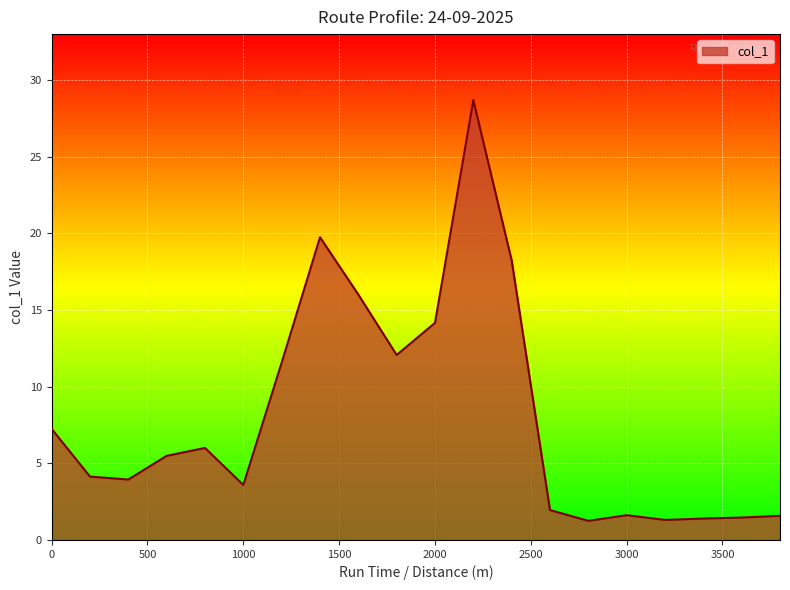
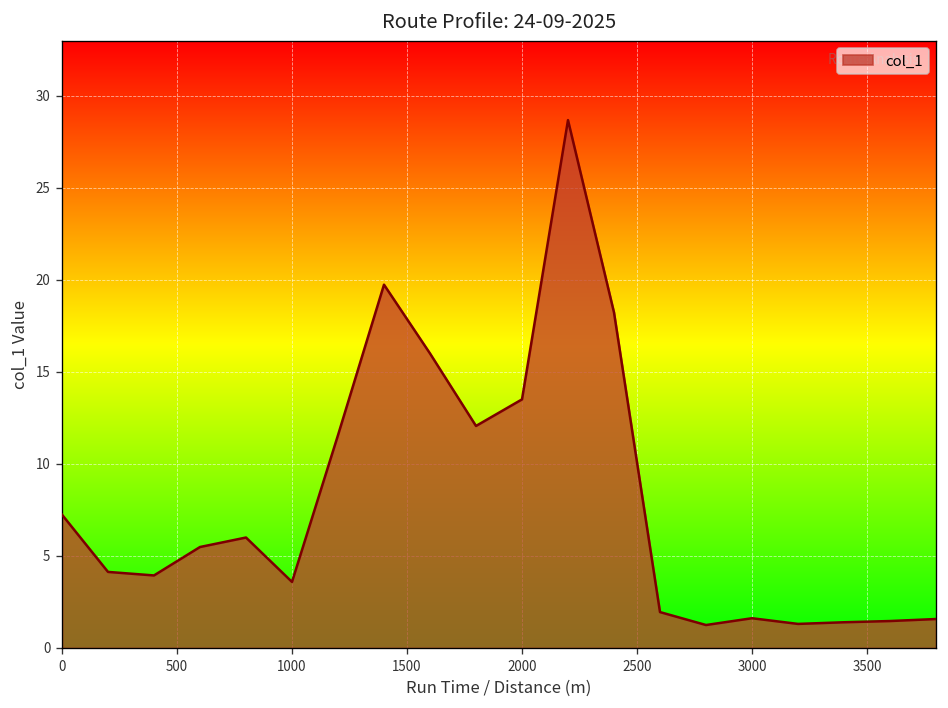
2000: 14.2 -> 13.5
